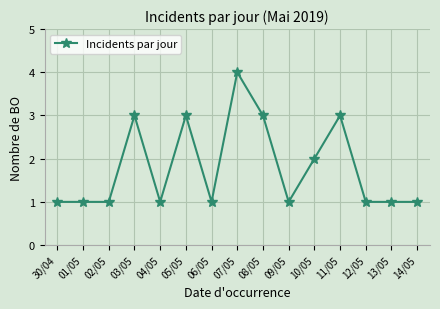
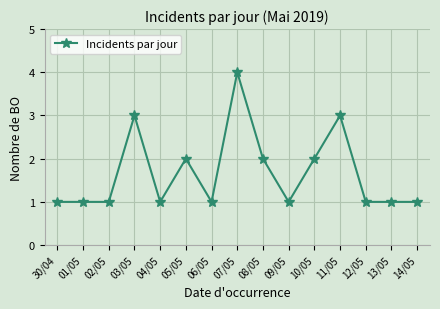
05/05: 3 -> 2
08/05: 3 -> 2
